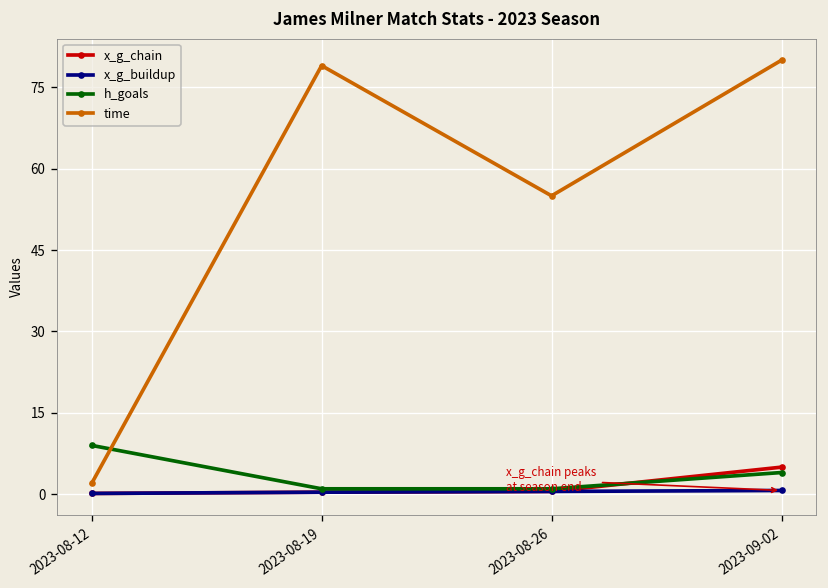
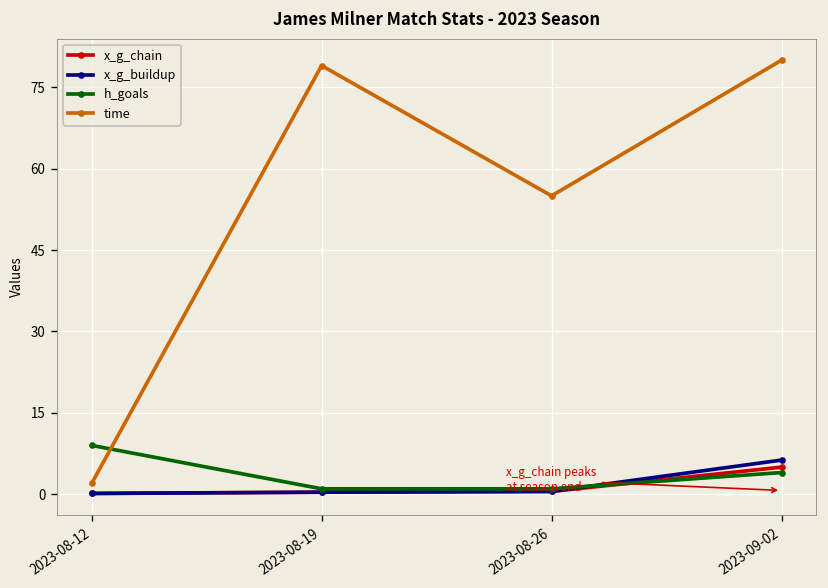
x_g_buildup, 2023-09-02: 1 -> 6
